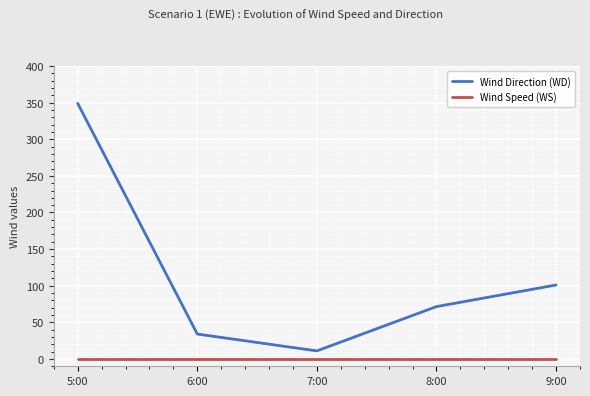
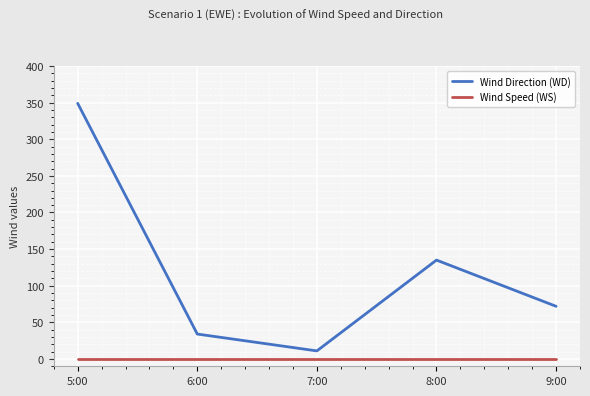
Wind Direction (WD), 8:00: 70 -> 140
Wind Direction (WD), 9:00: 100 -> 70
